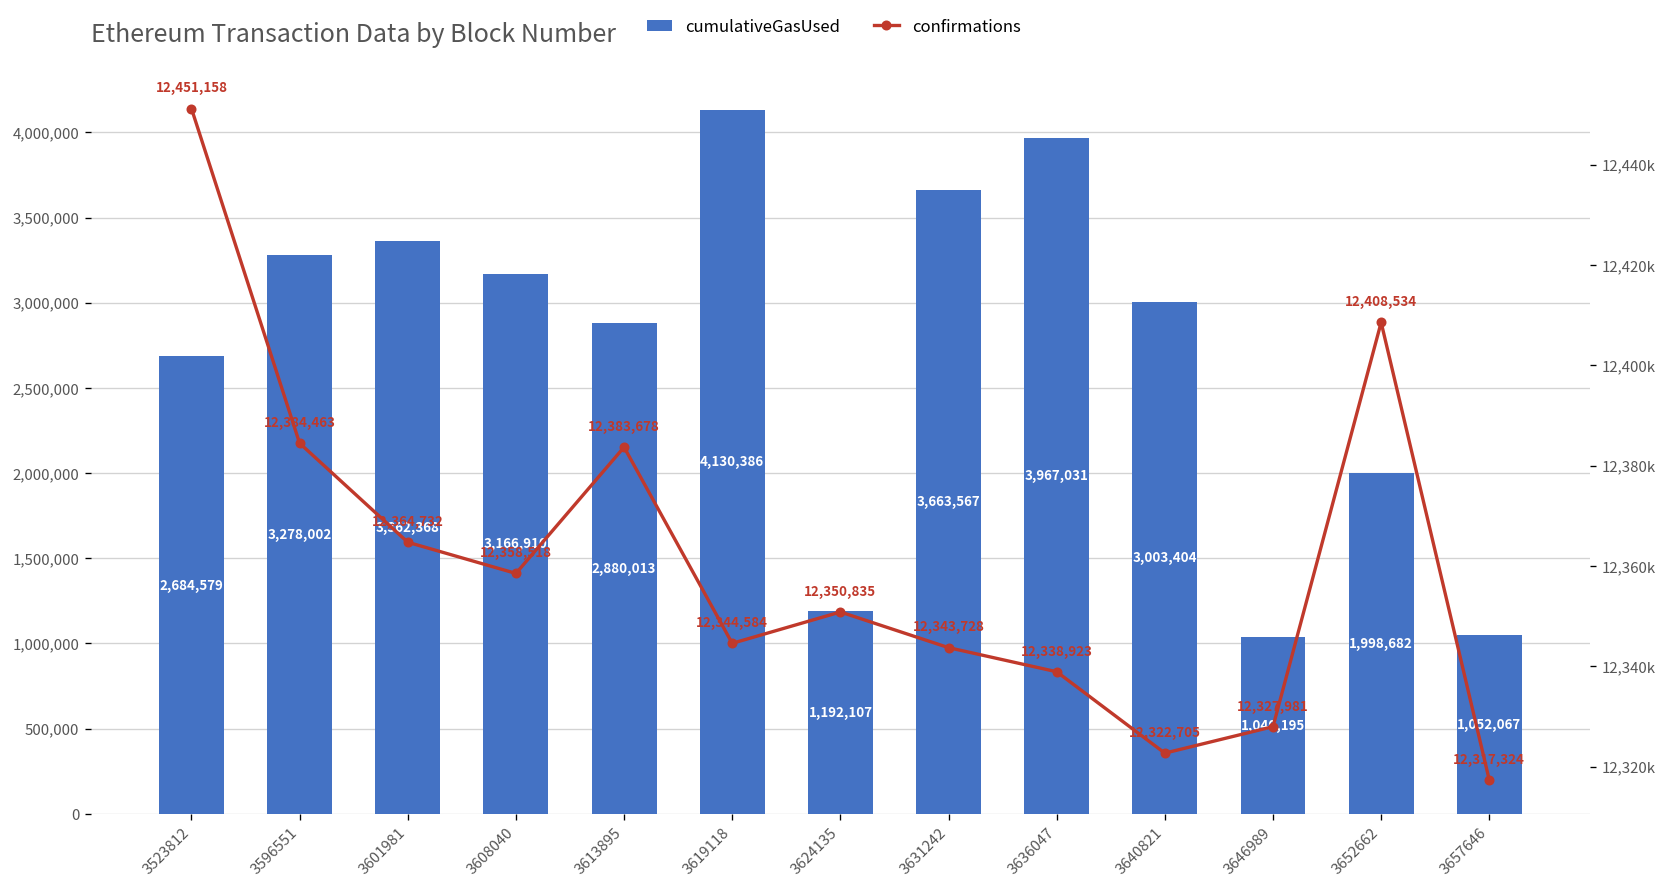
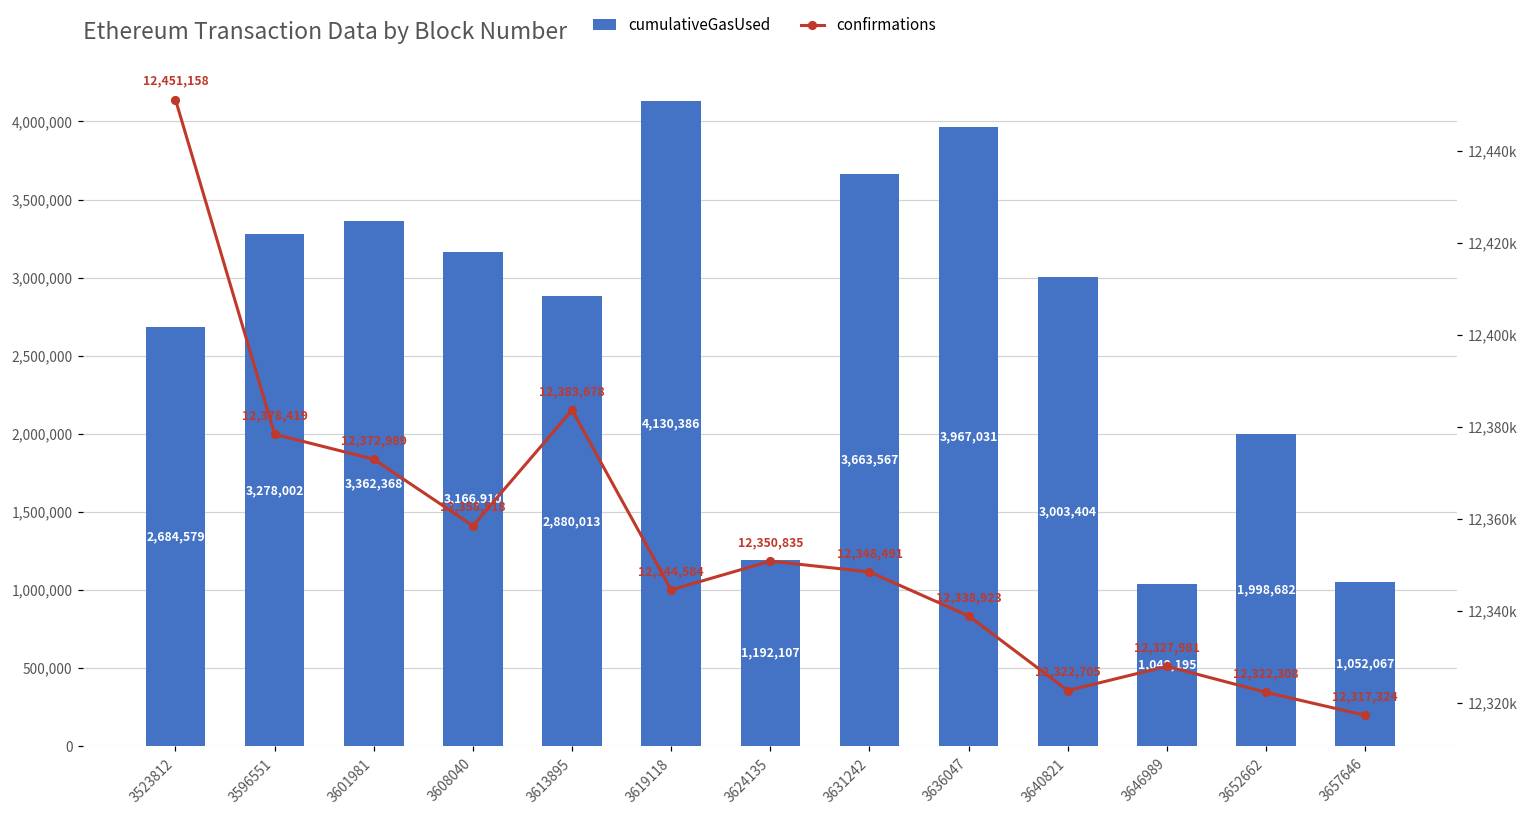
confirmations, 3596551: 12,384,463 -> 12,378,419
confirmations, 3601981: 12,364,732 -> 12,372,989
confirmations, 3631242: 12,343,728 -> 12,348,491
confirmations, 3652662: 12,408,534 -> 12,322,308
